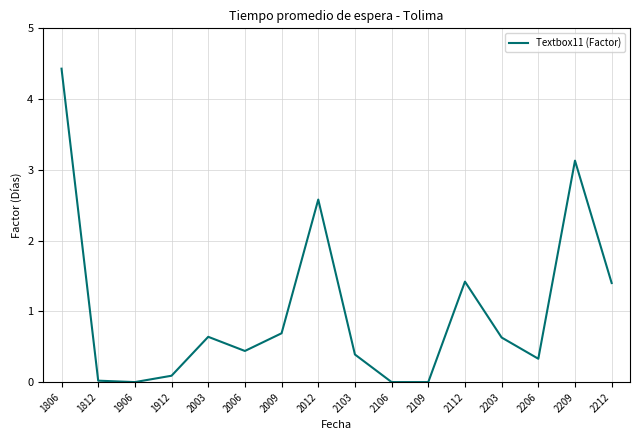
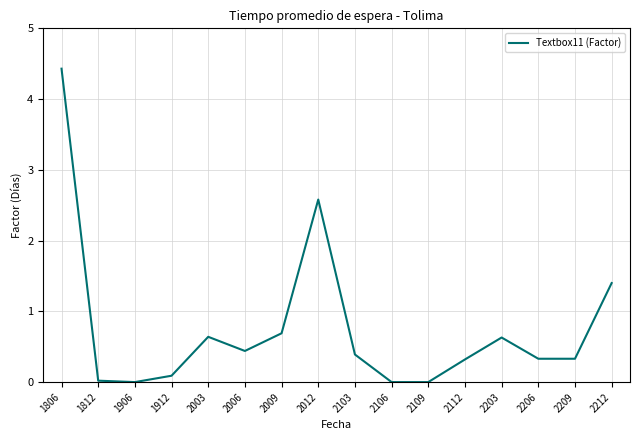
2112: 1.4 -> 0.3
2209: 3.1 -> 0.3
